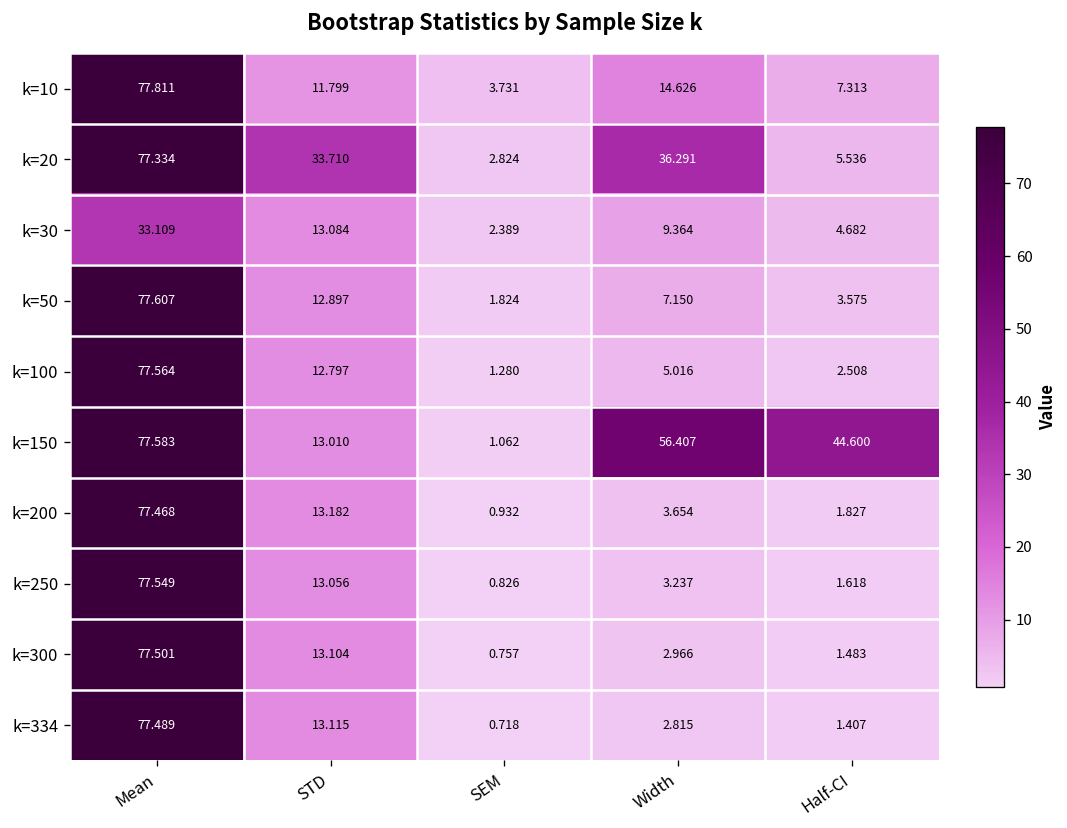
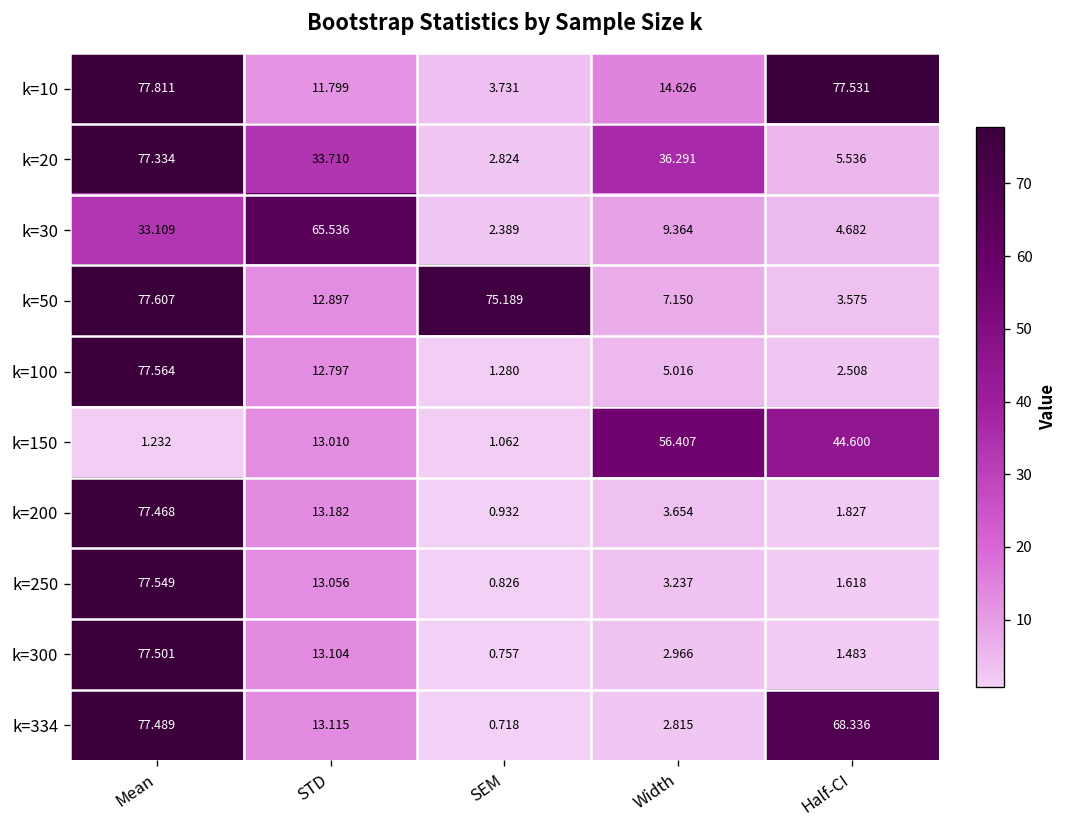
k=10, Half-CI: 7.313 -> 77.531
k=30, STD: 13.084 -> 65.536
k=50, SEM: 1.824 -> 75.189
k=150, Mean: 77.583 -> 1.232
k=334, Half-CI: 1.407 -> 68.336
